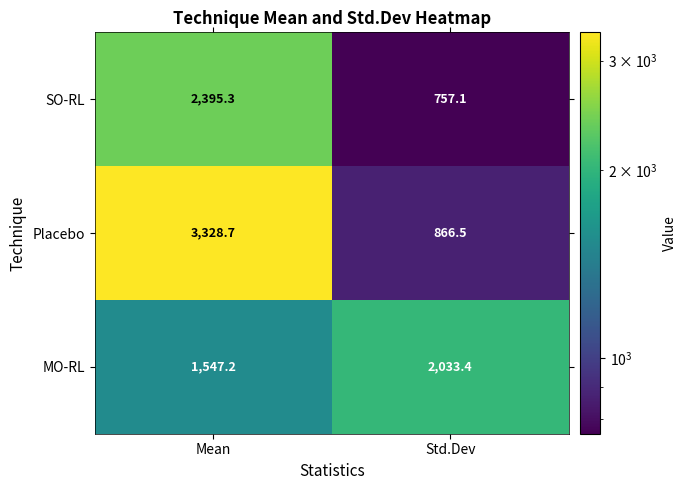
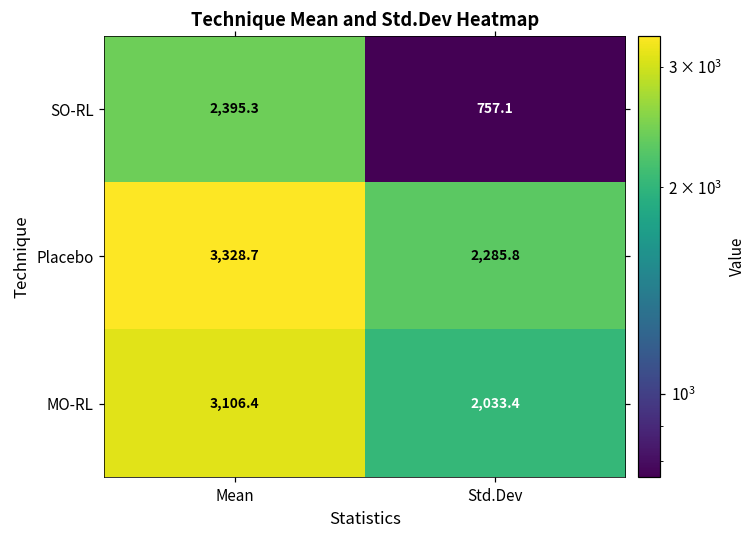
Placebo, Std.Dev: 866.5 -> 2,285.8
MO-RL, Mean: 1,547.2 -> 3,106.4
